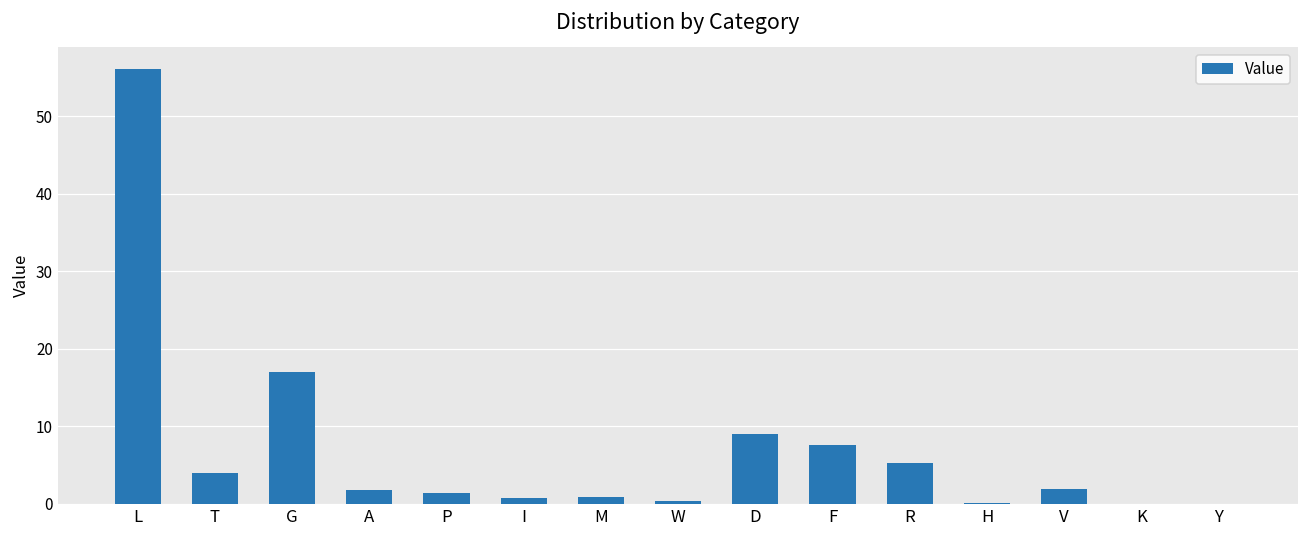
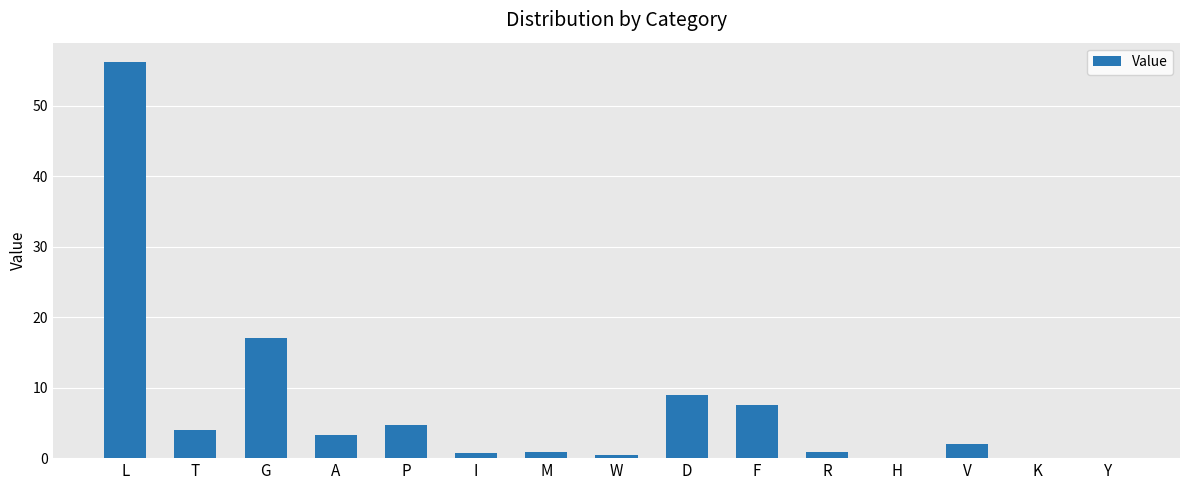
A: 2 -> 3
P: 1 -> 5
R: 5 -> 1
